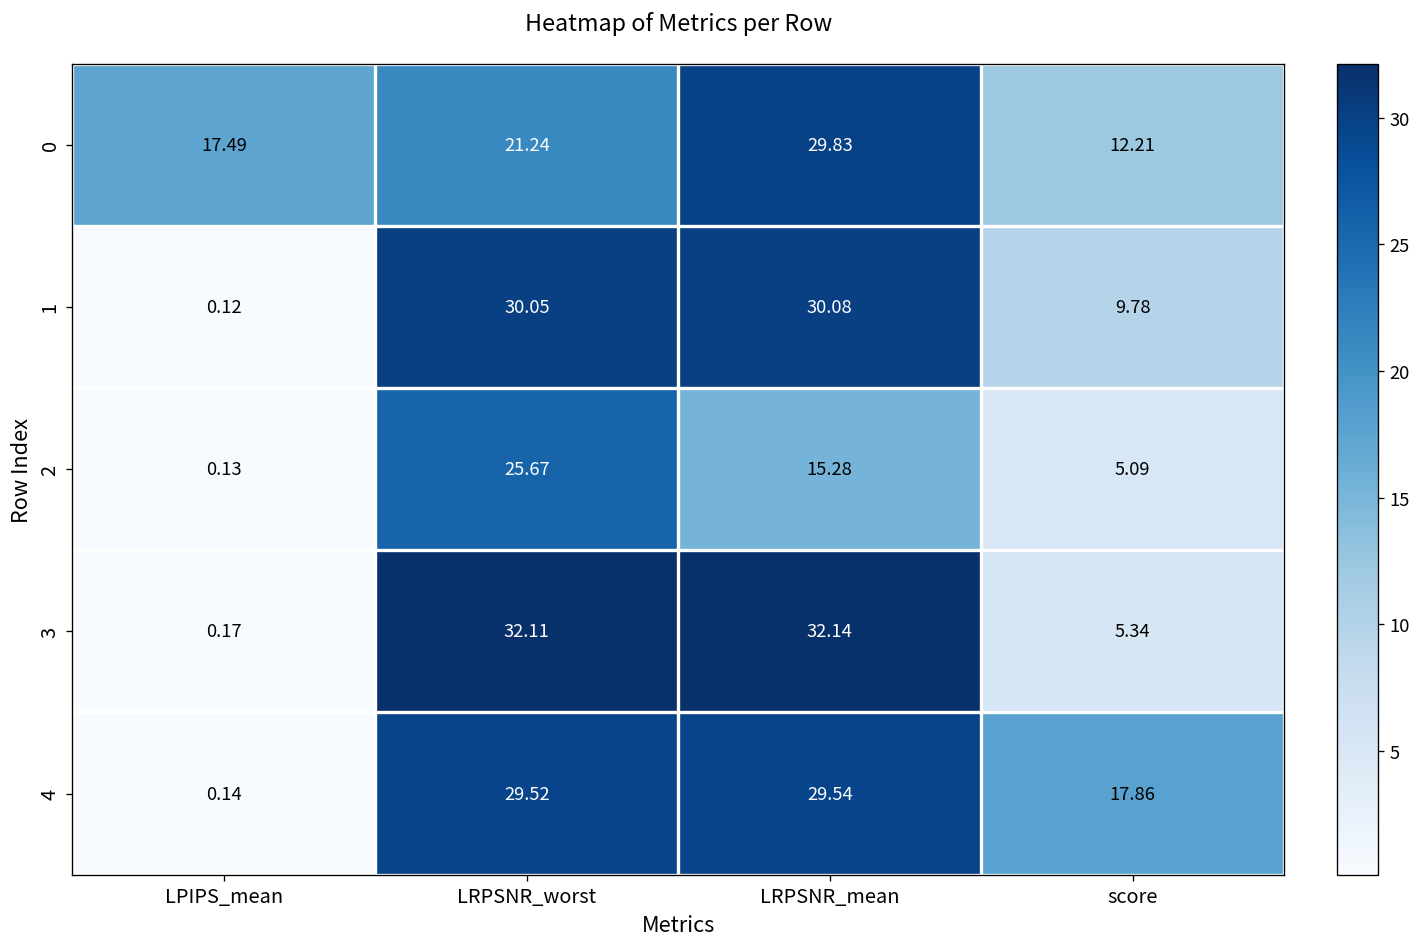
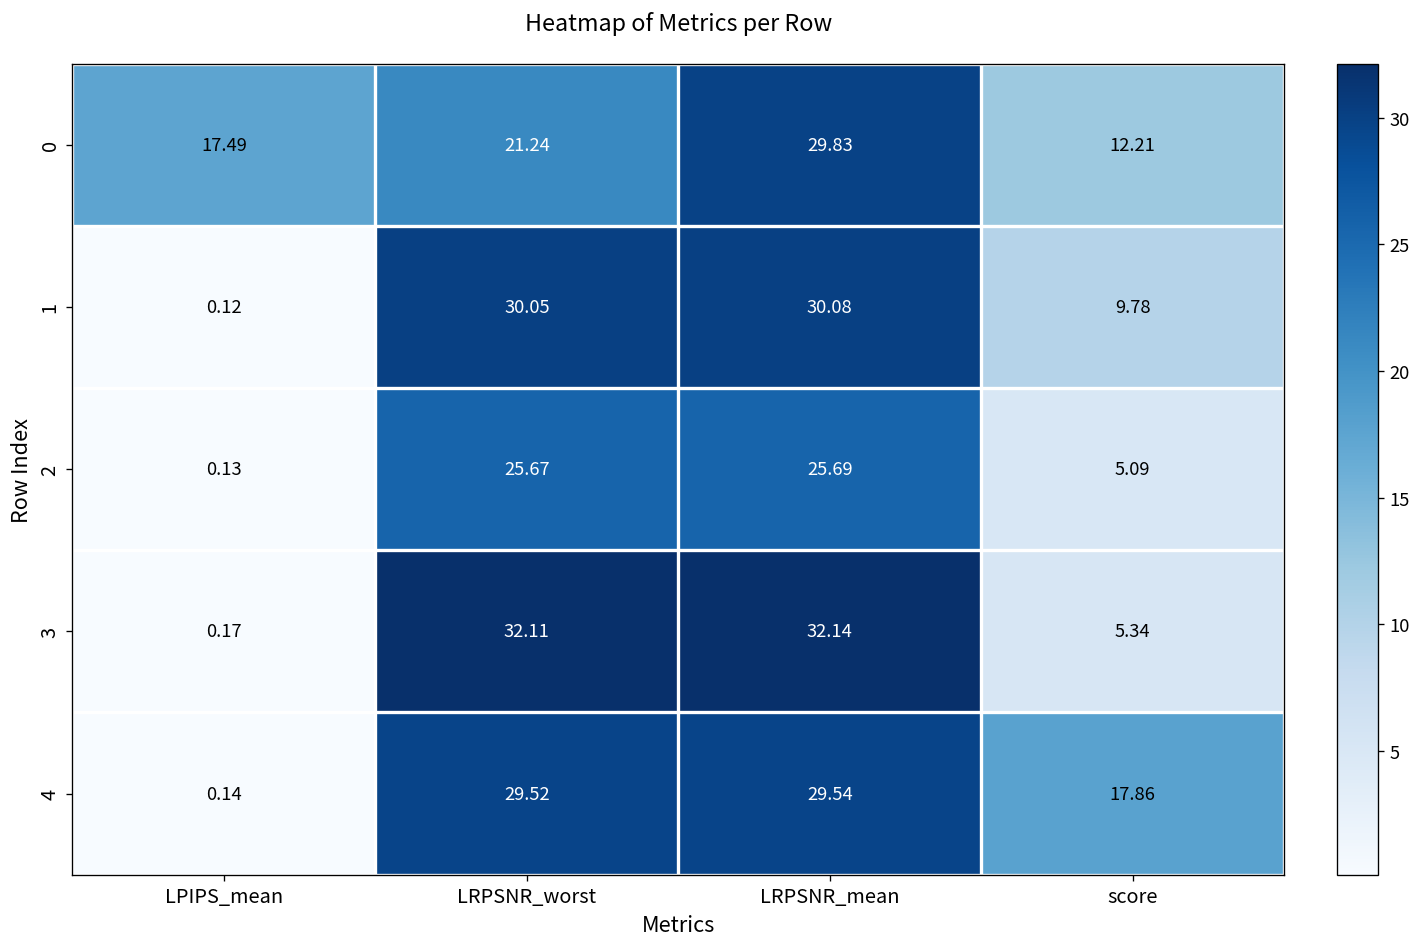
2, LRPSNR_mean: 15.28 -> 25.69
